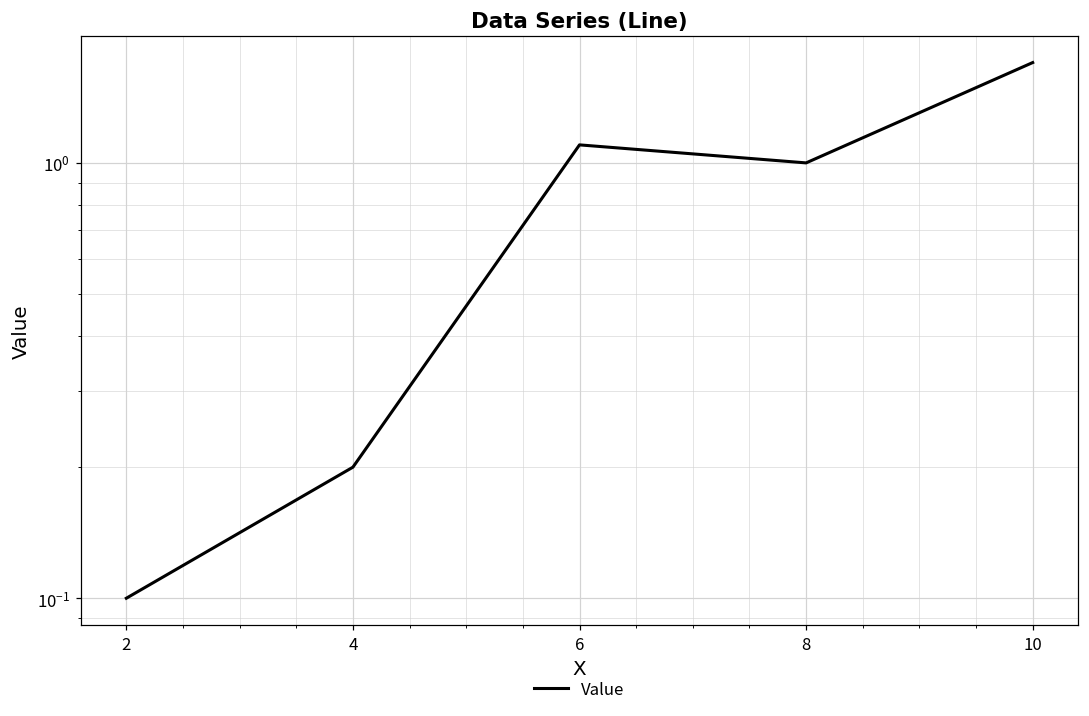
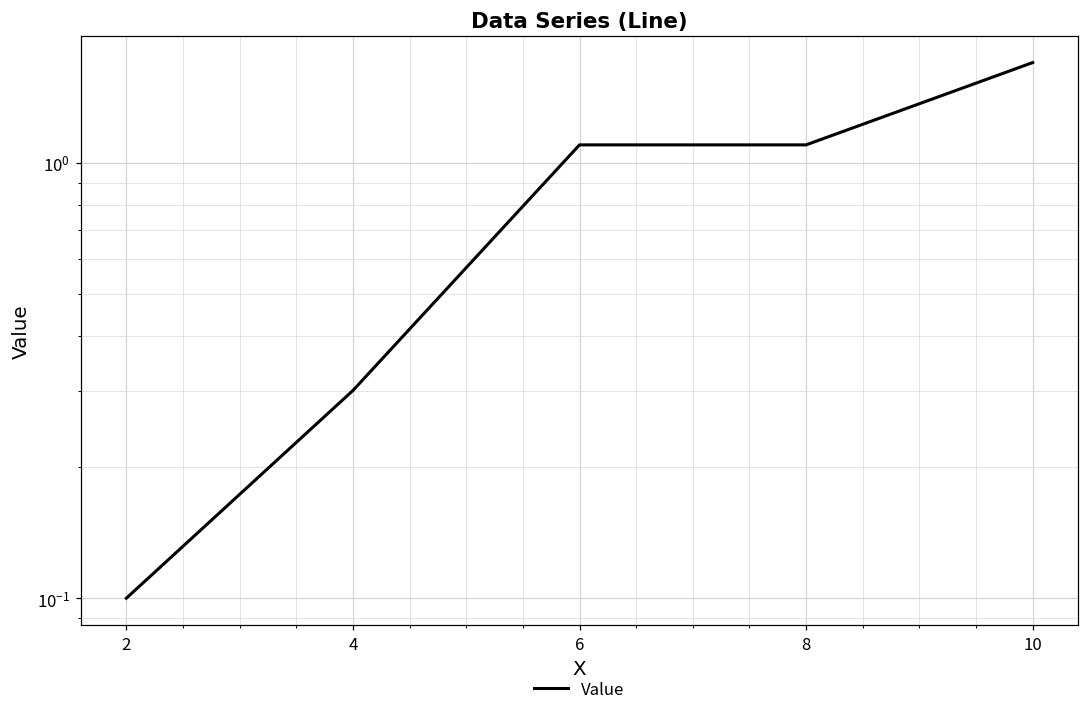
4: 0.2 -> 0.3
8: 1.0 -> 1.1
